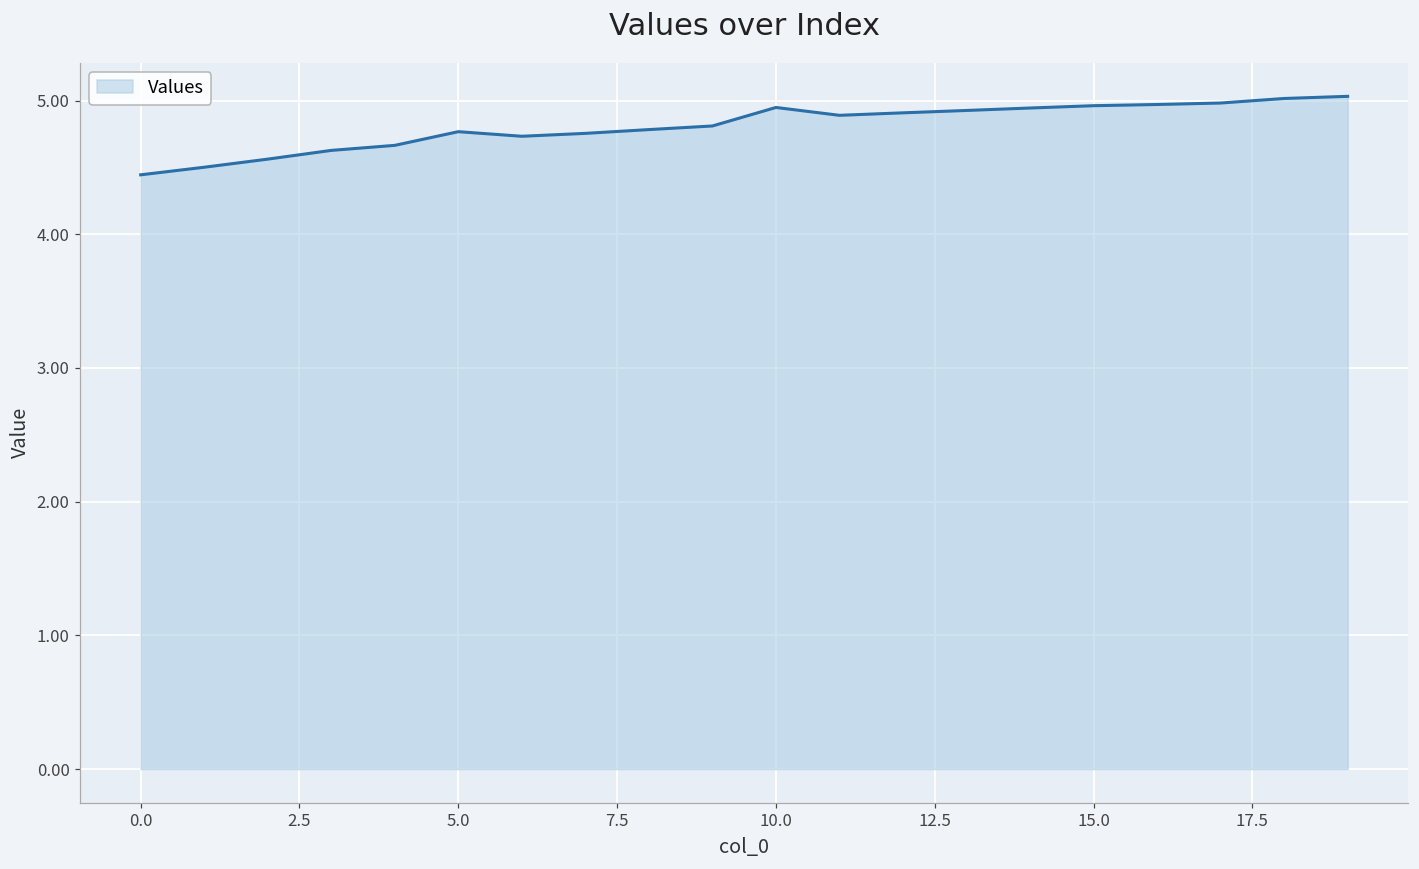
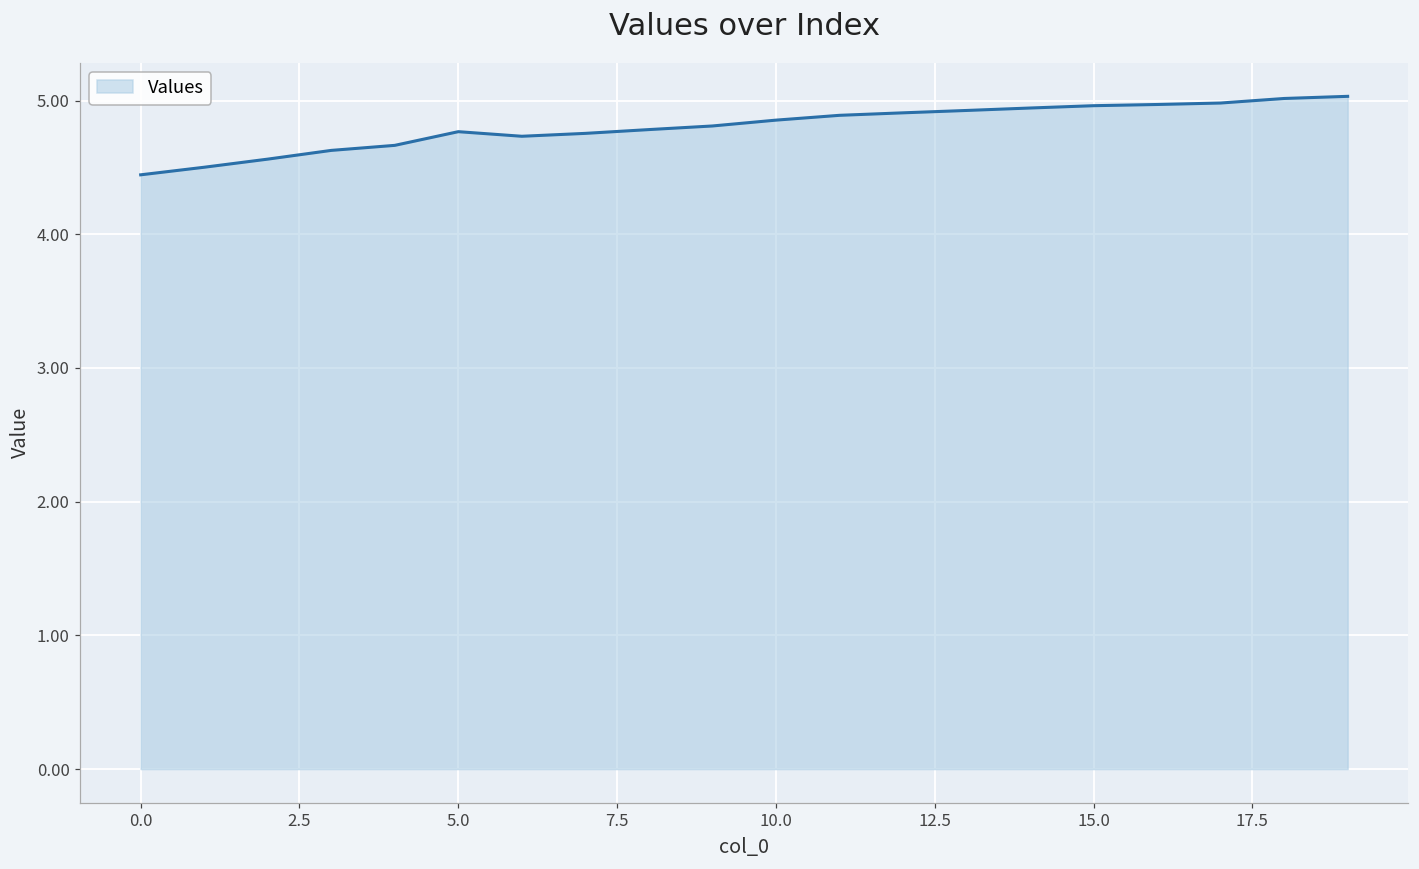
10.0: 4.95 -> 4.85
